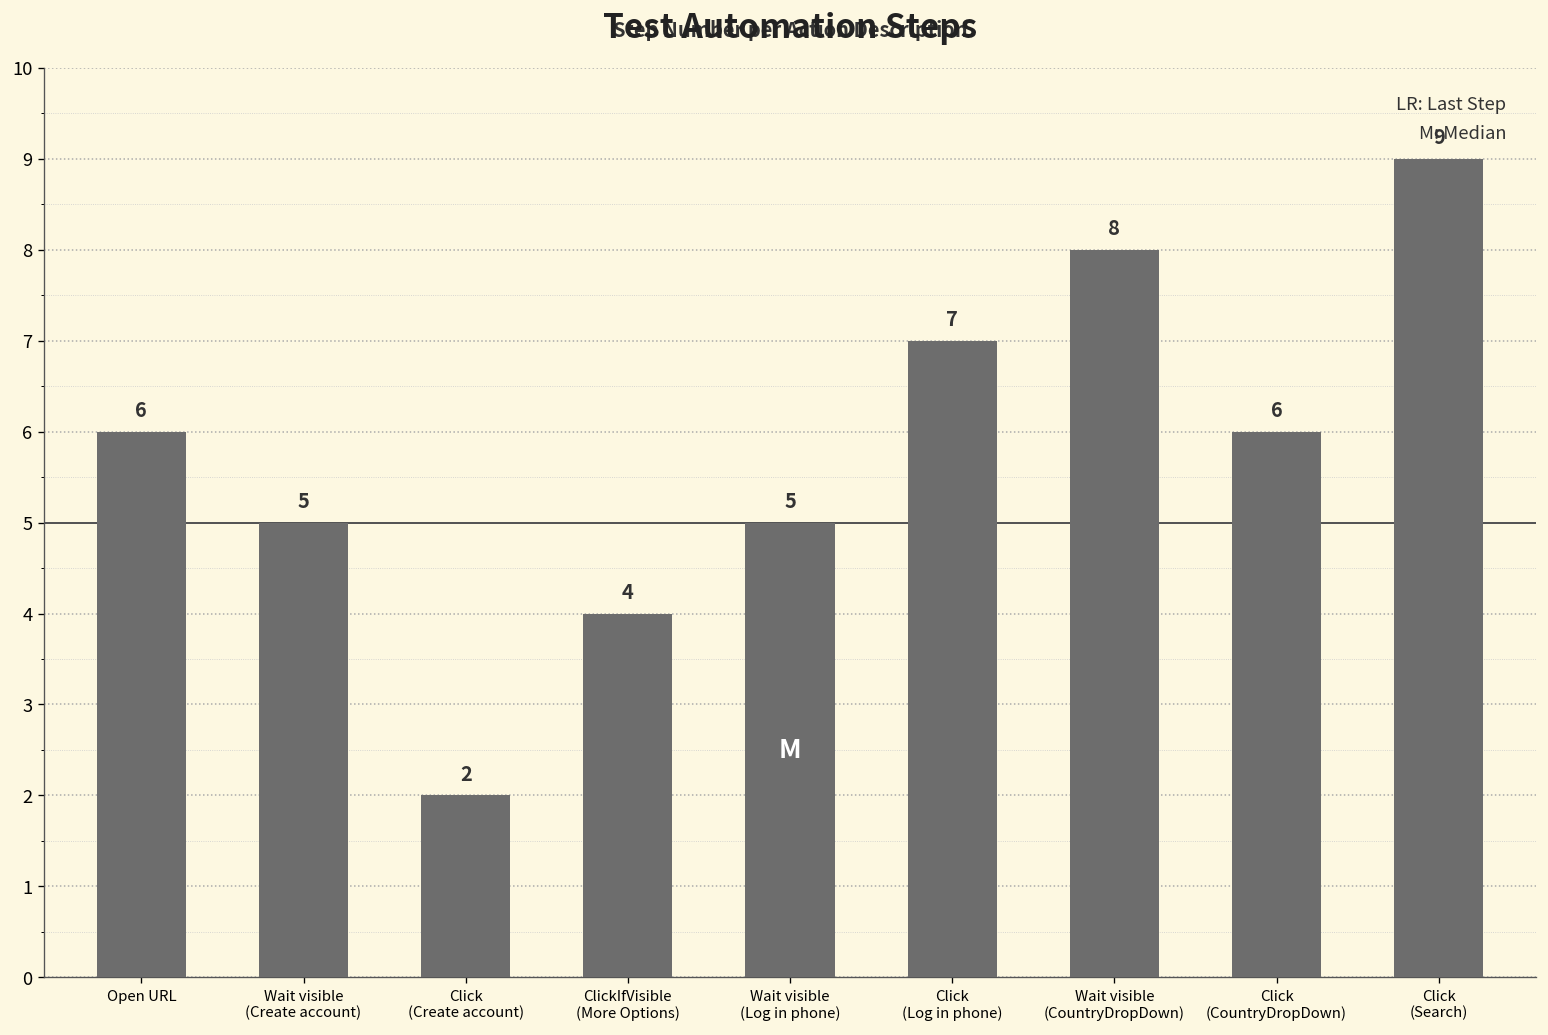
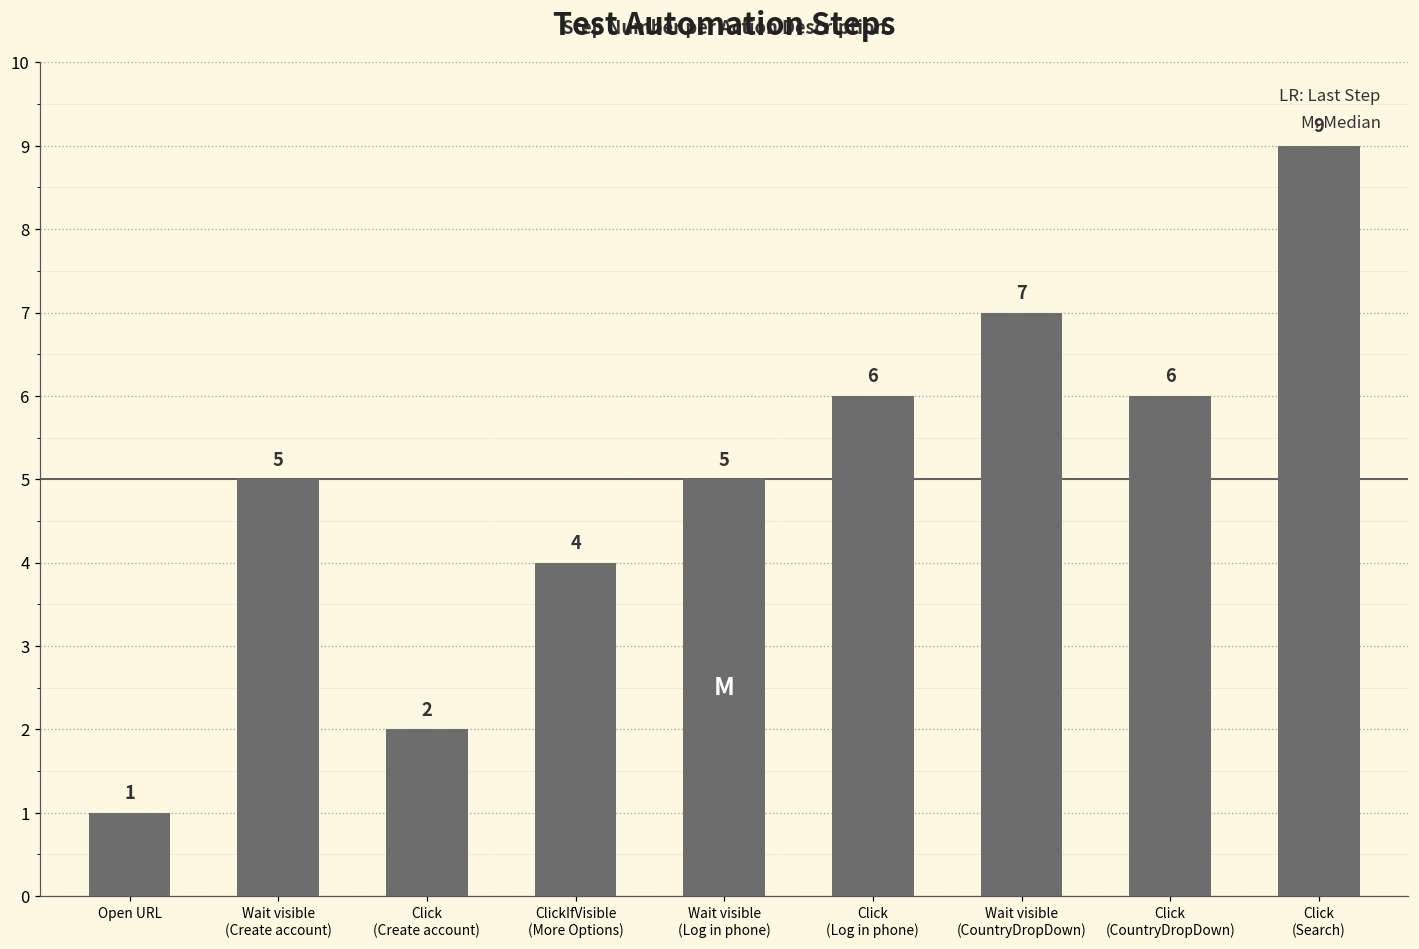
Open URL: 6 -> 1
Click (Log in phone): 7 -> 6
Wait visible (CountryDropDown): 8 -> 7
